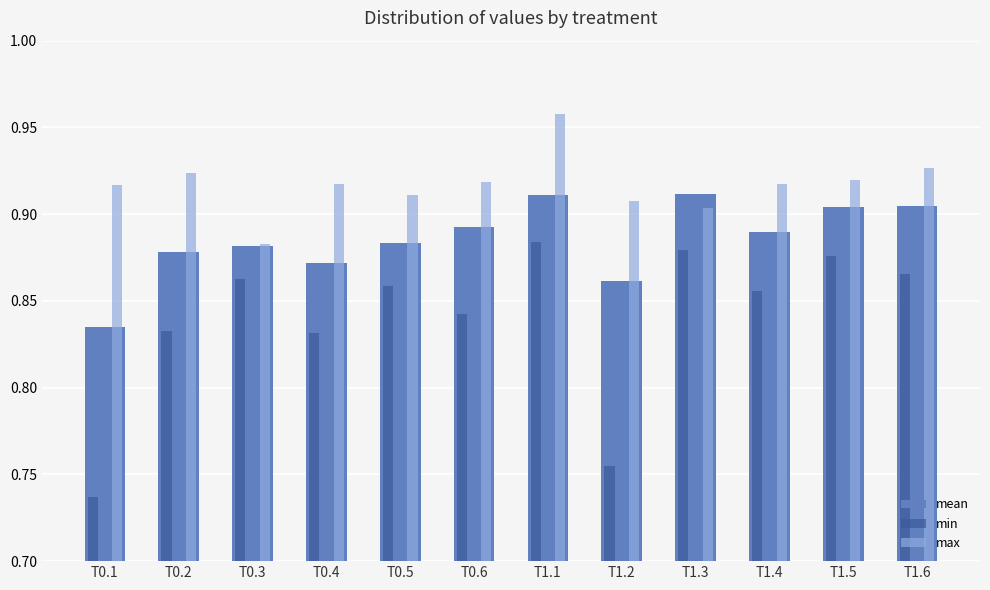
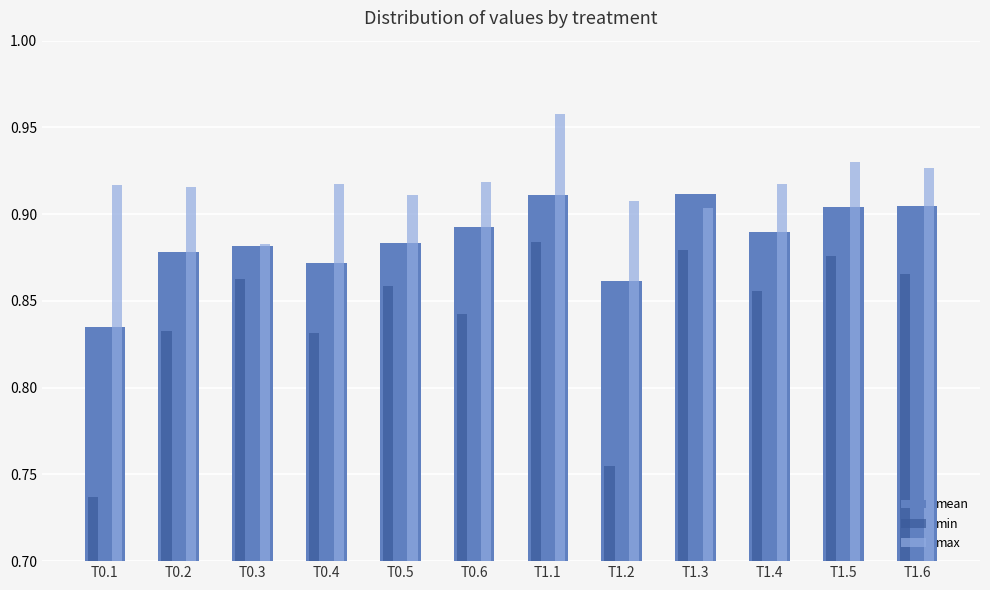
max, T0.2: 0.924 -> 0.916
max, T1.5: 0.920 -> 0.930
